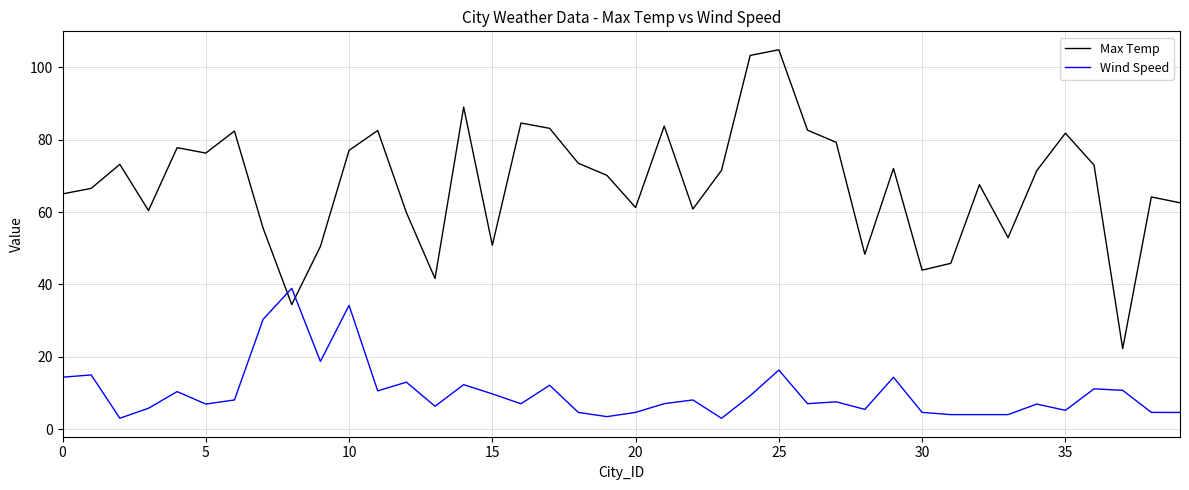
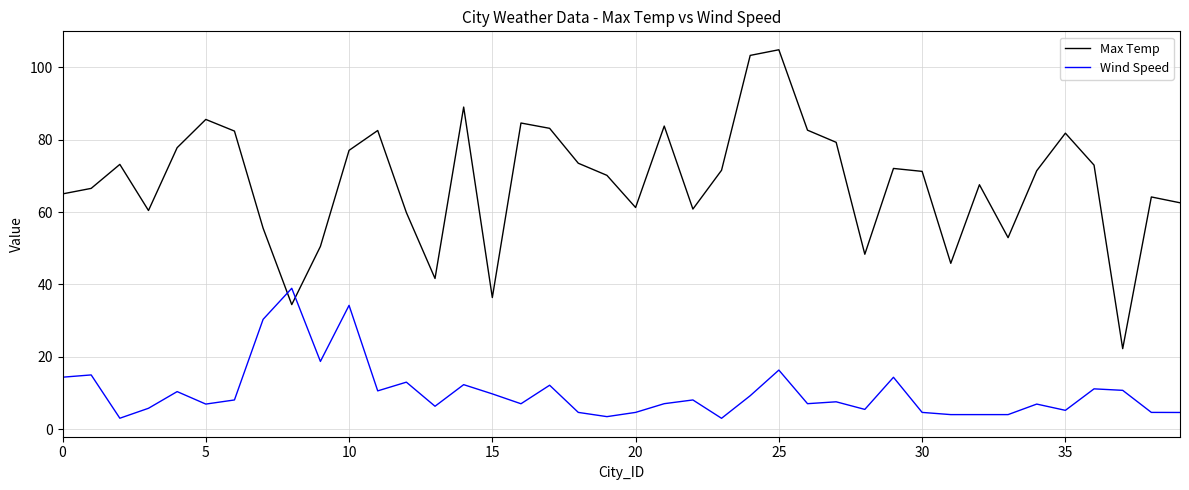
Max Temp, 5: 76 -> 86
Max Temp, 15: 51 -> 36
Max Temp, 30: 44 -> 71
